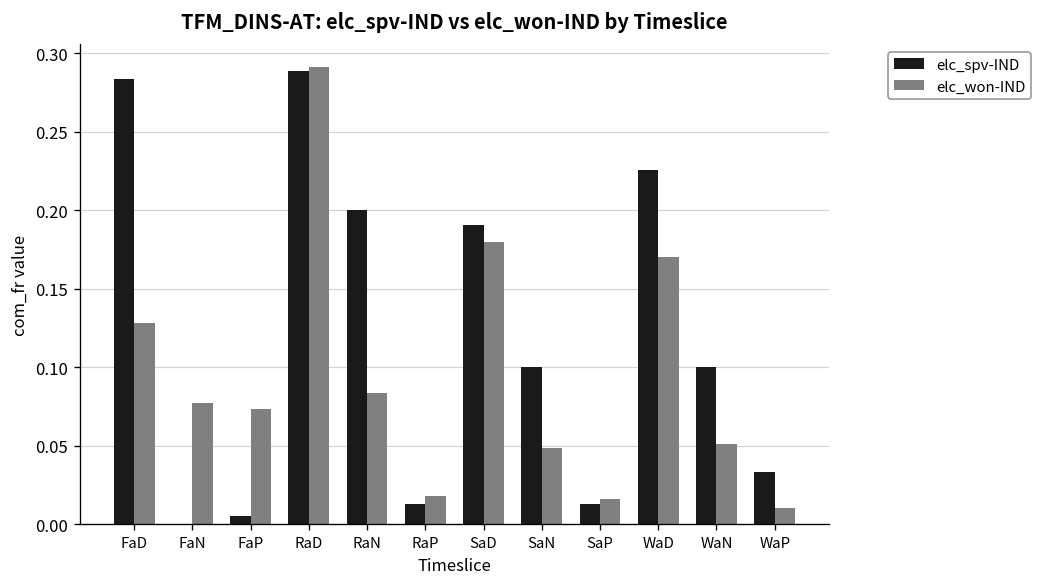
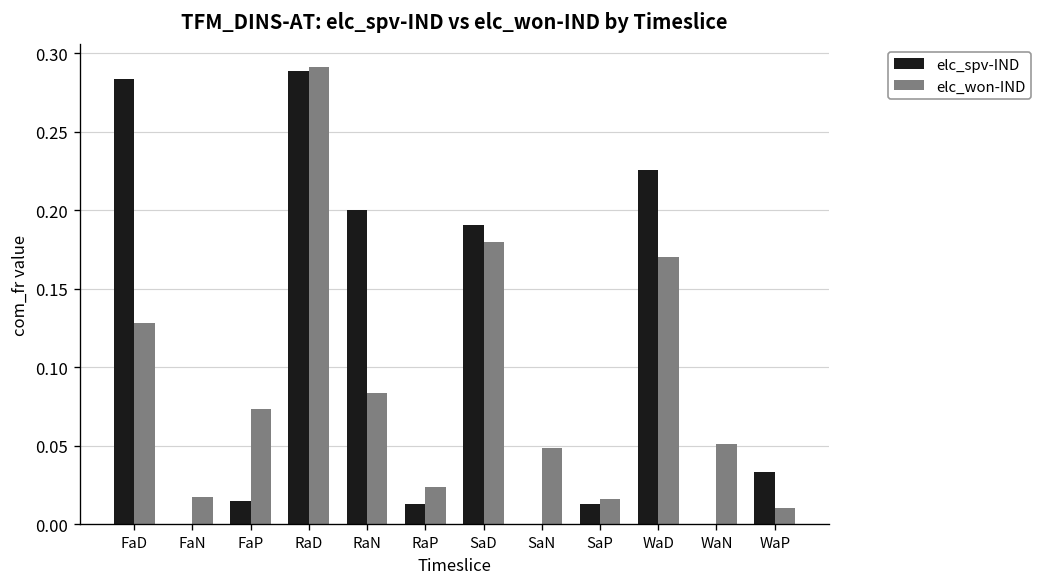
elc_won-IND, FaN: 0.077 -> 0.018
elc_spv-IND, FaP: 0.005 -> 0.015
elc_won-IND, RaP: 0.018 -> 0.024
elc_spv-IND, SaN: 0.1 -> 0.0
elc_spv-IND, WaN: 0.1 -> 0.0
